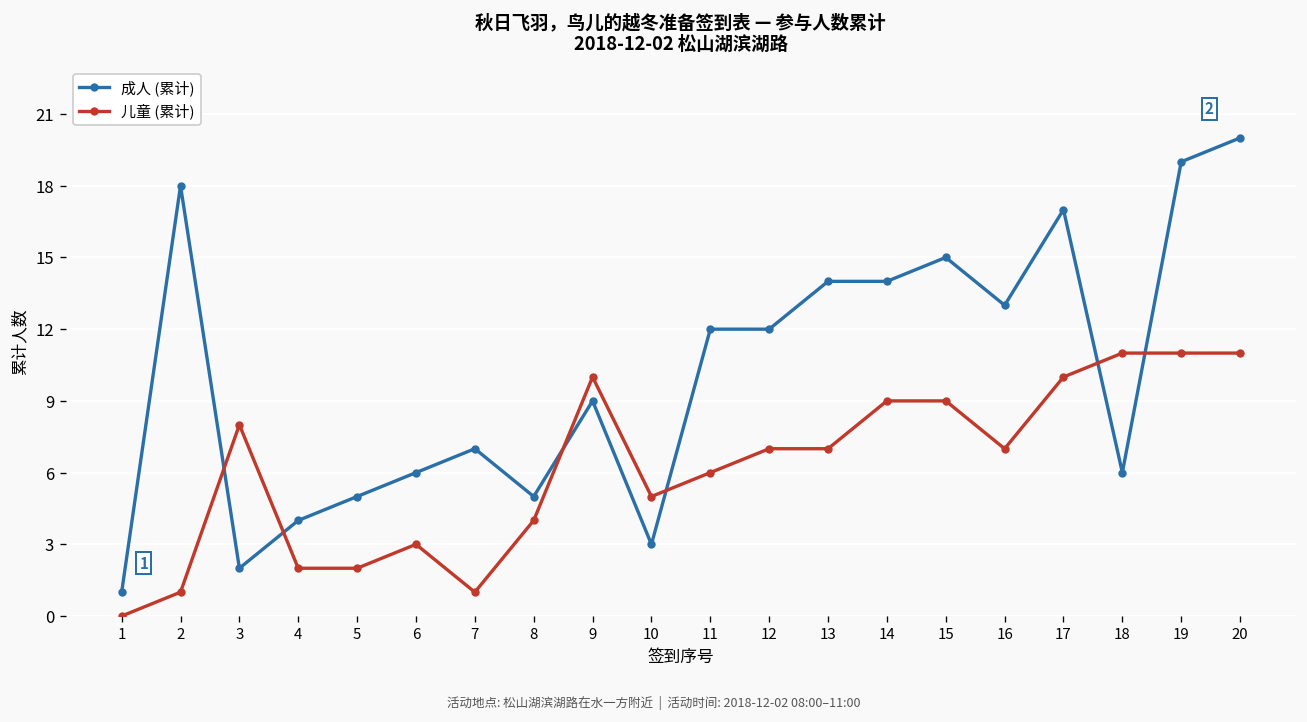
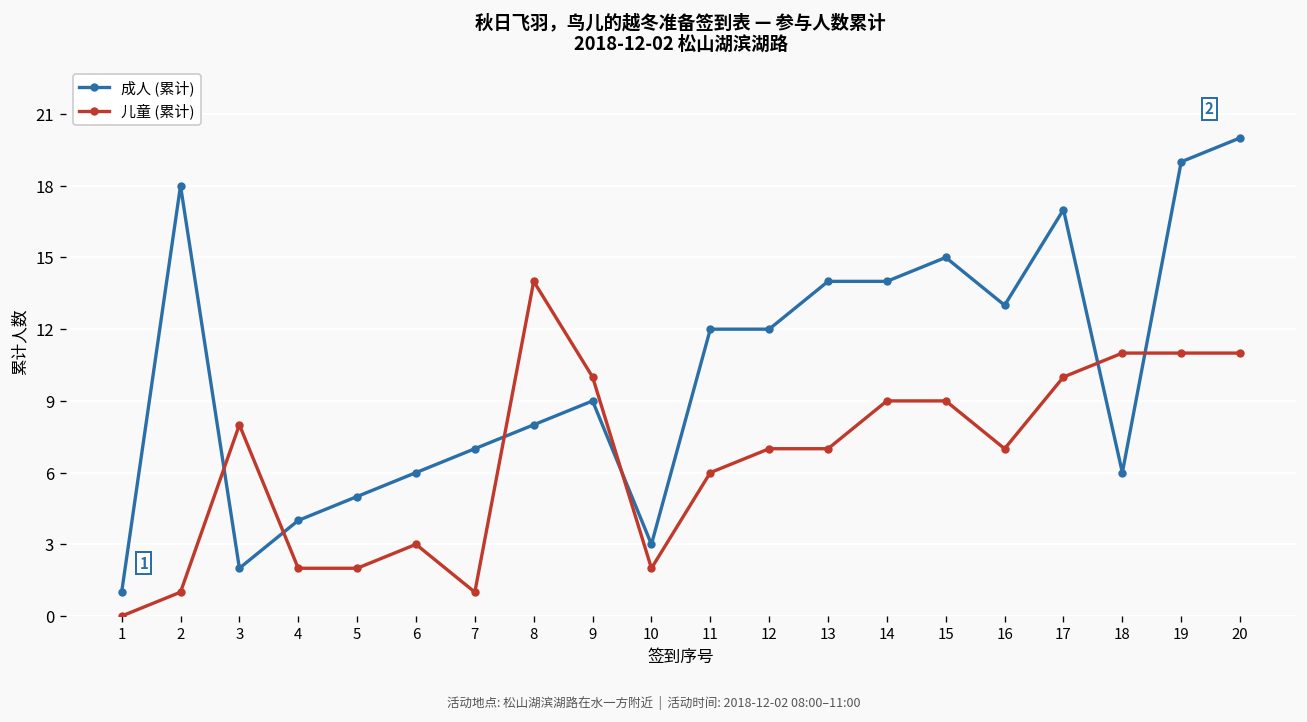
成人 (累计), 8: 5 -> 8
儿童 (累计), 8: 4 -> 14
儿童 (累计), 10: 5 -> 2
